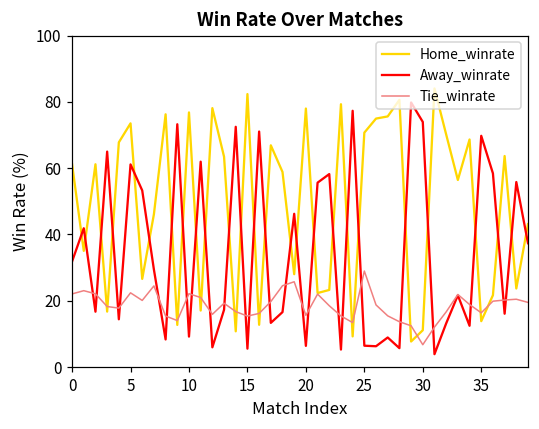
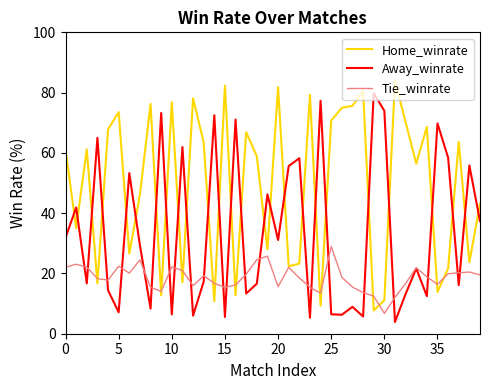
Away_winrate, 5: 61 -> 7
Away_winrate, 10: 9 -> 6
Home_winrate, 20: 78 -> 82
Away_winrate, 20: 6 -> 31
